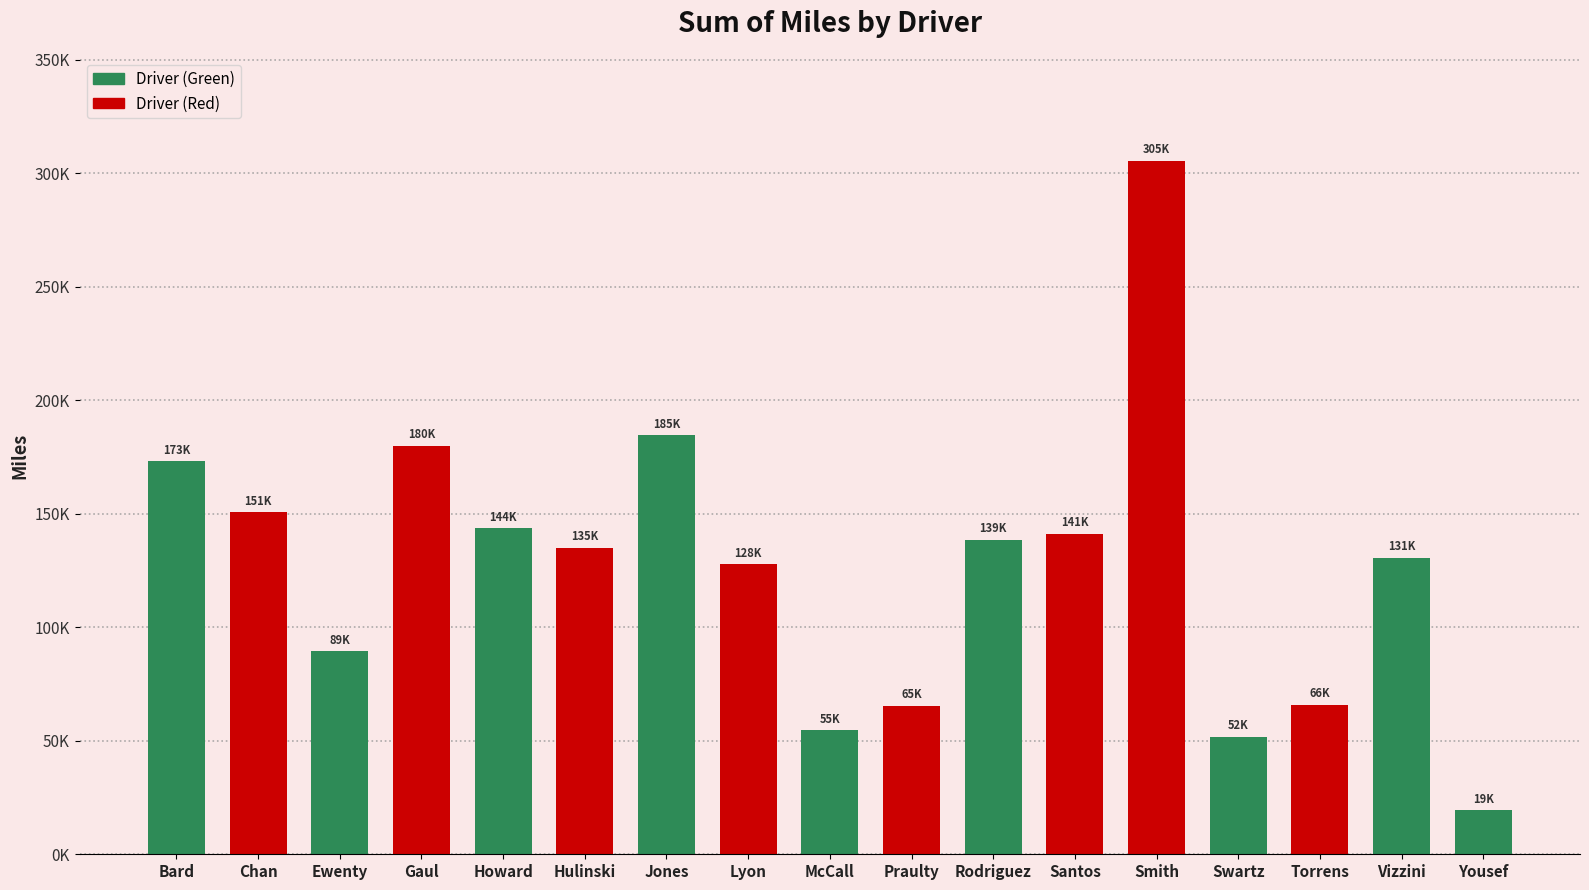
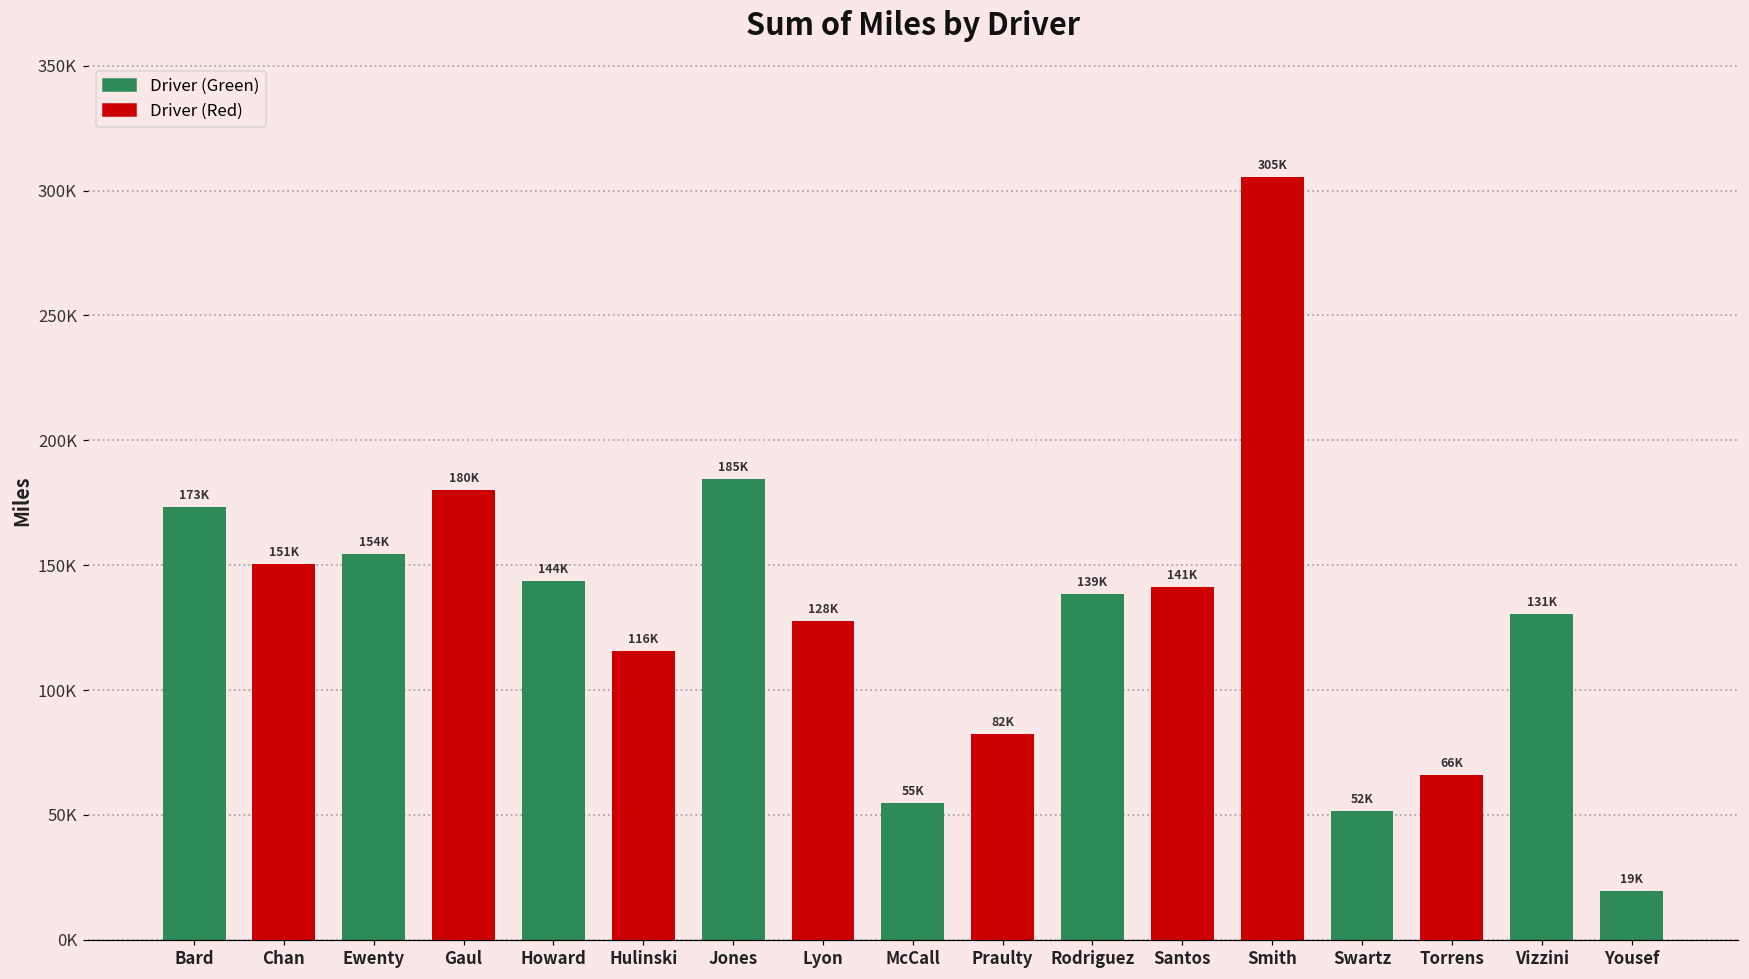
Ewenty: 89K -> 154K
Hulinski: 135K -> 116K
Praulty: 65K -> 82K
